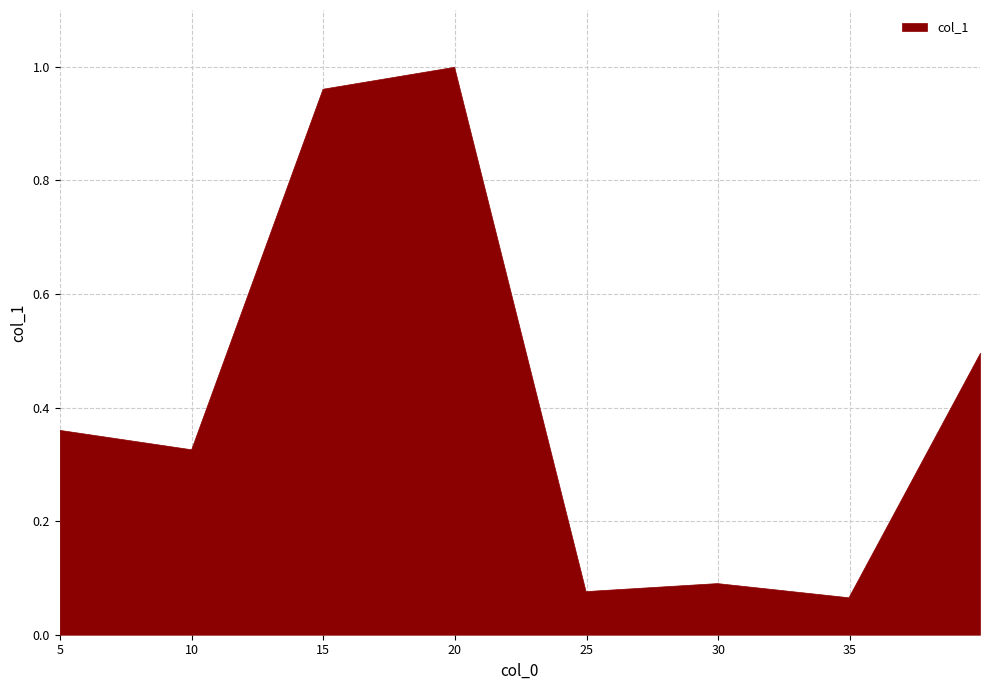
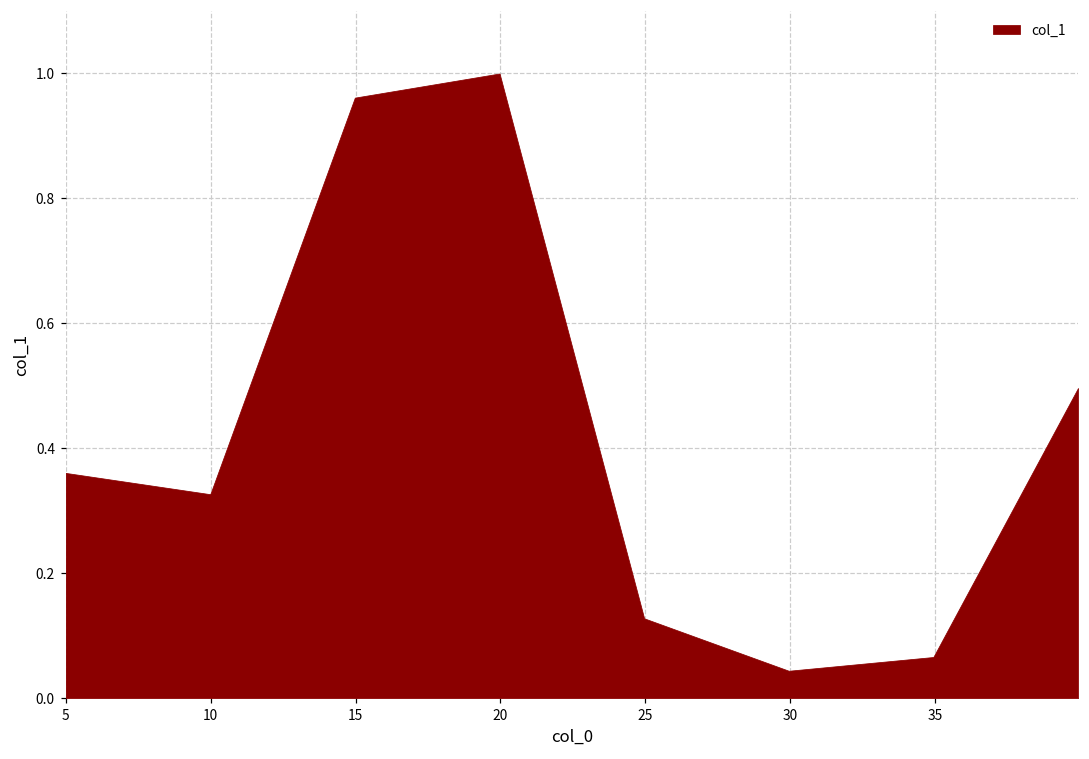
25: 0.08 -> 0.13
30: 0.09 -> 0.04
